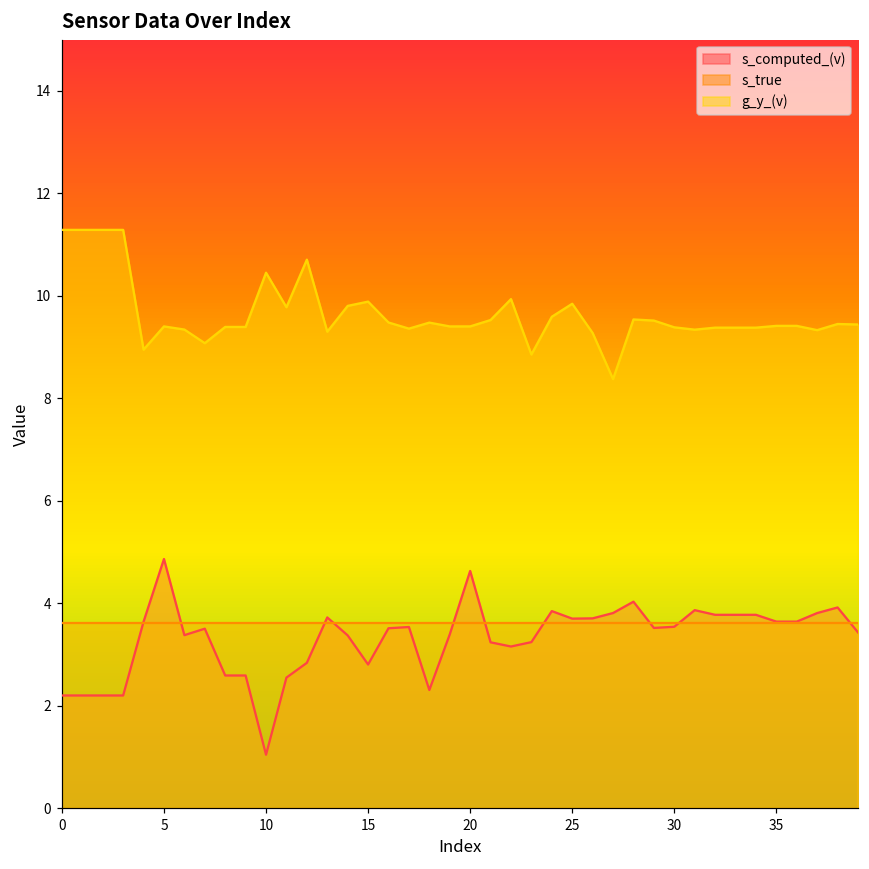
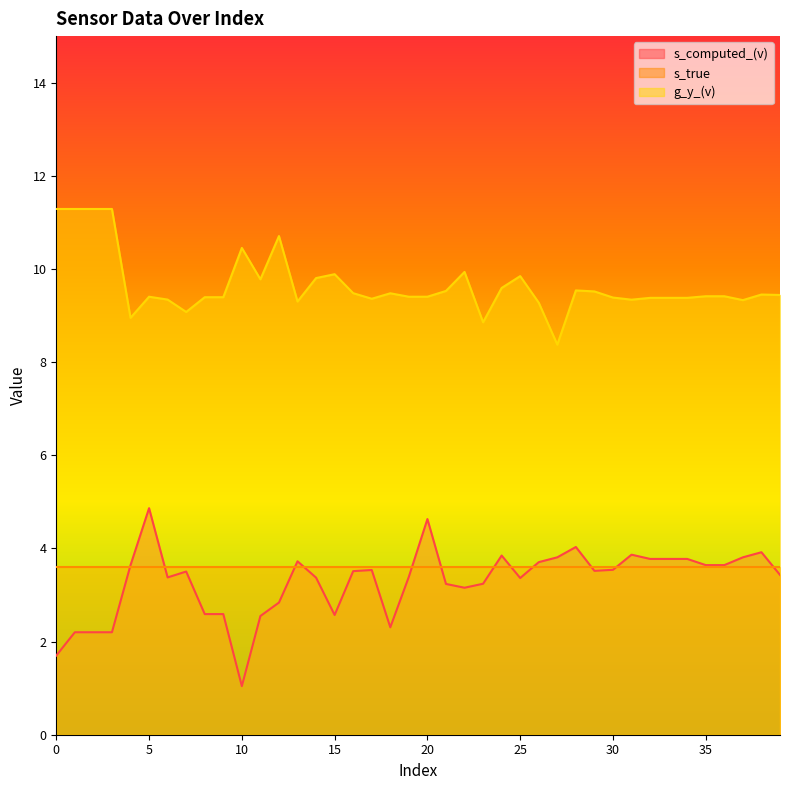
s_computed_(v), 0: 2.2 -> 1.7
s_computed_(v), 15: 2.8 -> 2.6
s_computed_(v), 25: 3.7 -> 3.4
